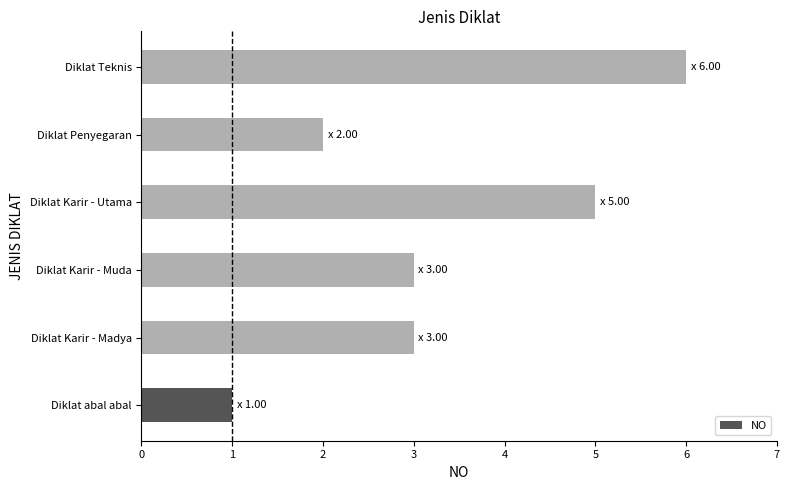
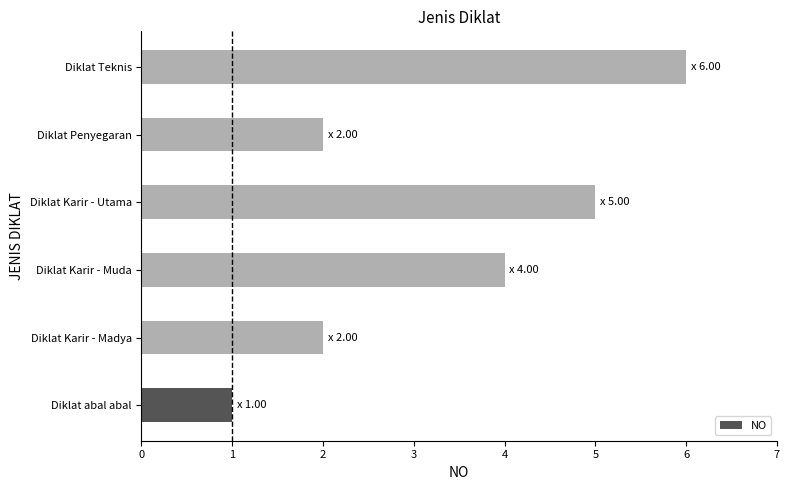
Diklat Karir - Muda: 3.00 -> 4.00
Diklat Karir - Madya: 3.00 -> 2.00
